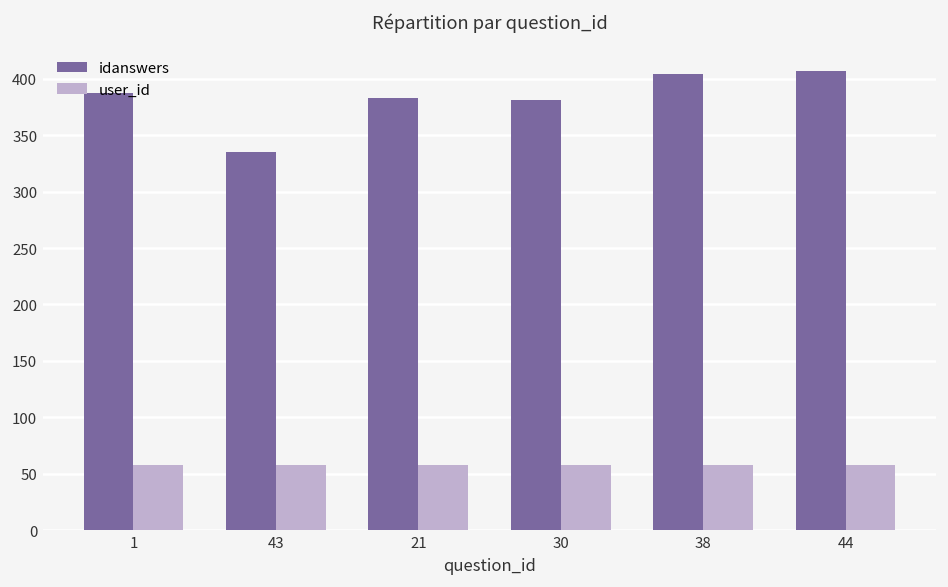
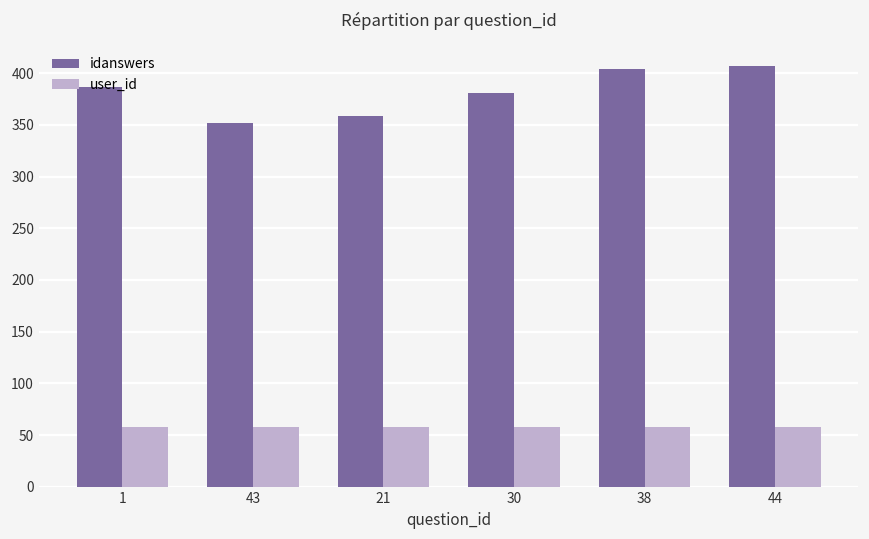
idanswers, 43: 340 -> 350
idanswers, 21: 380 -> 360
